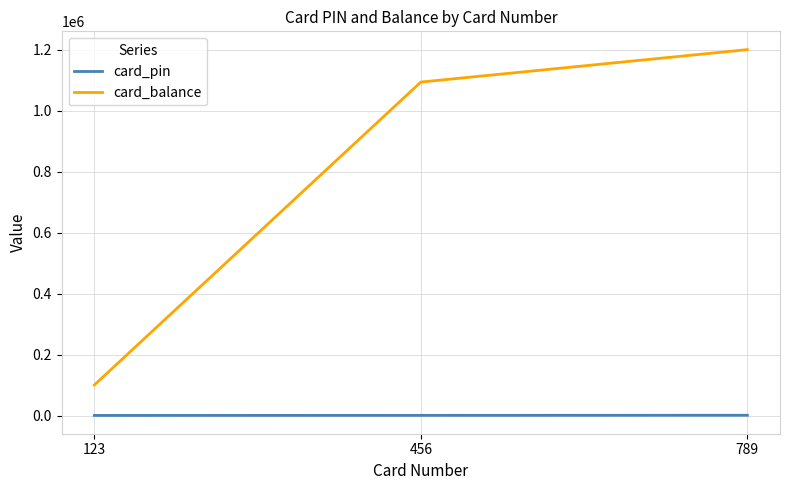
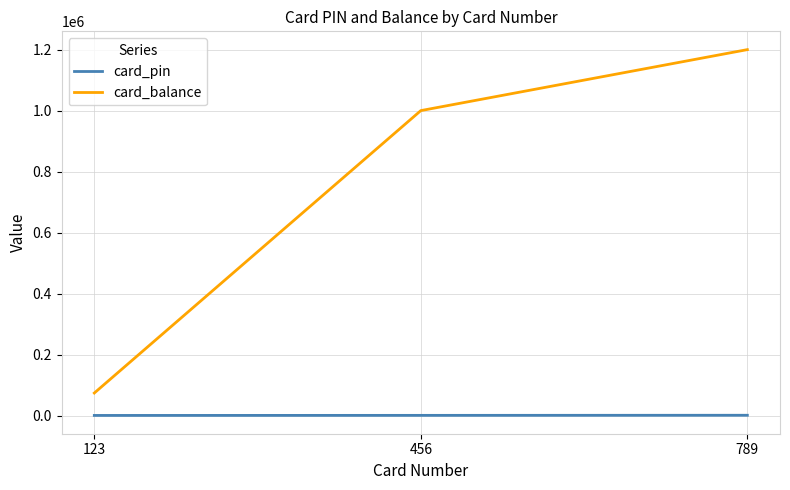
card_balance, 123: 100000 -> 70000
card_balance, 456: 1090000 -> 1000000
